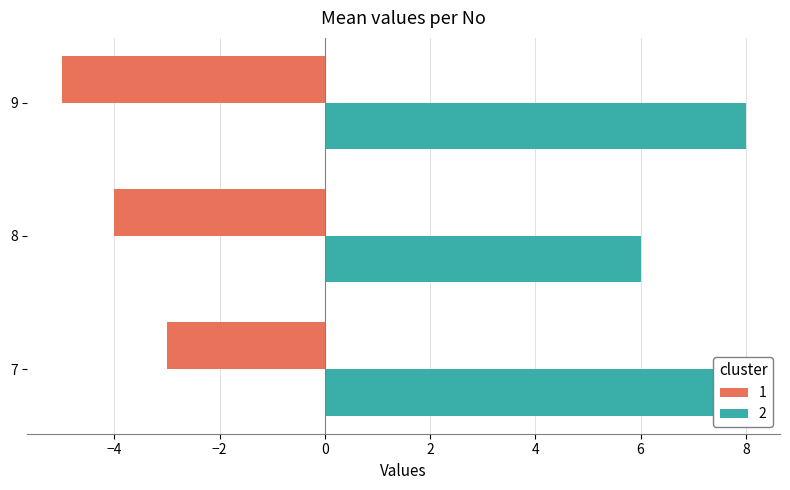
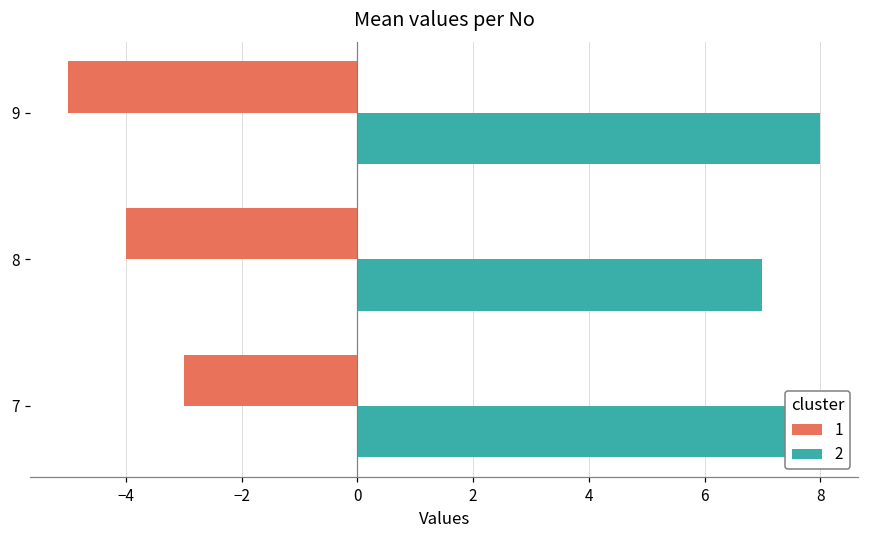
2, 8: 6 -> 7
